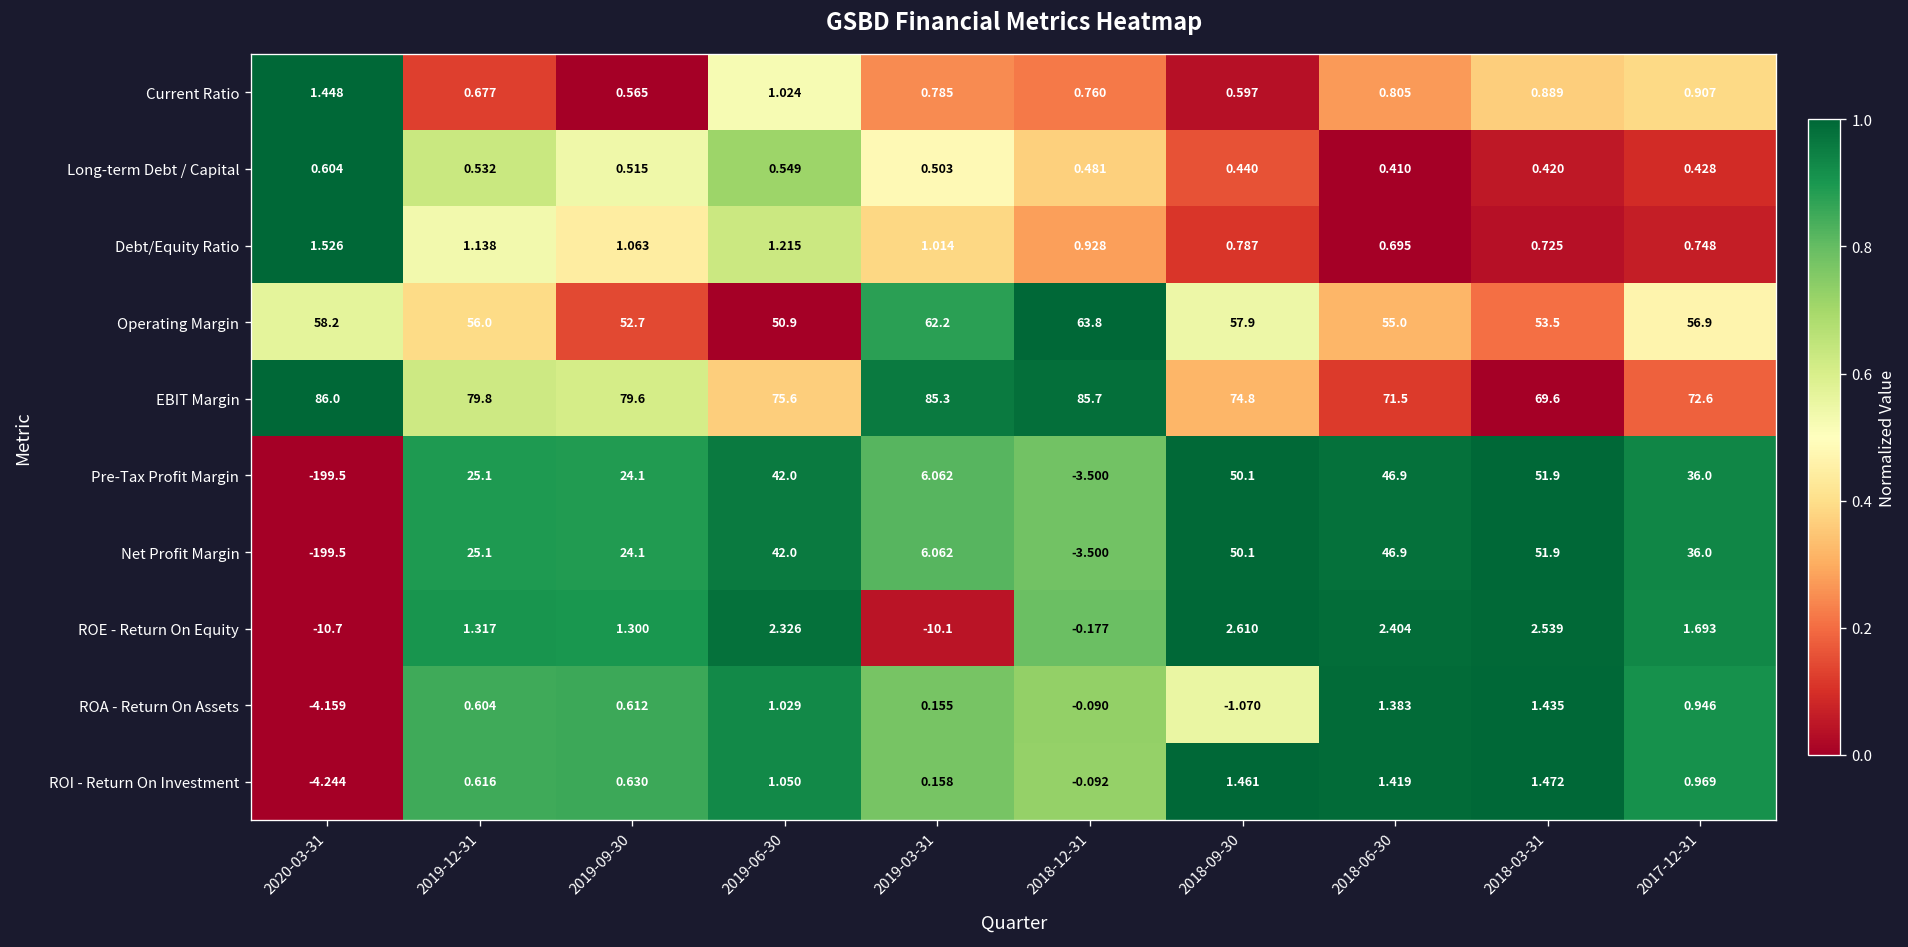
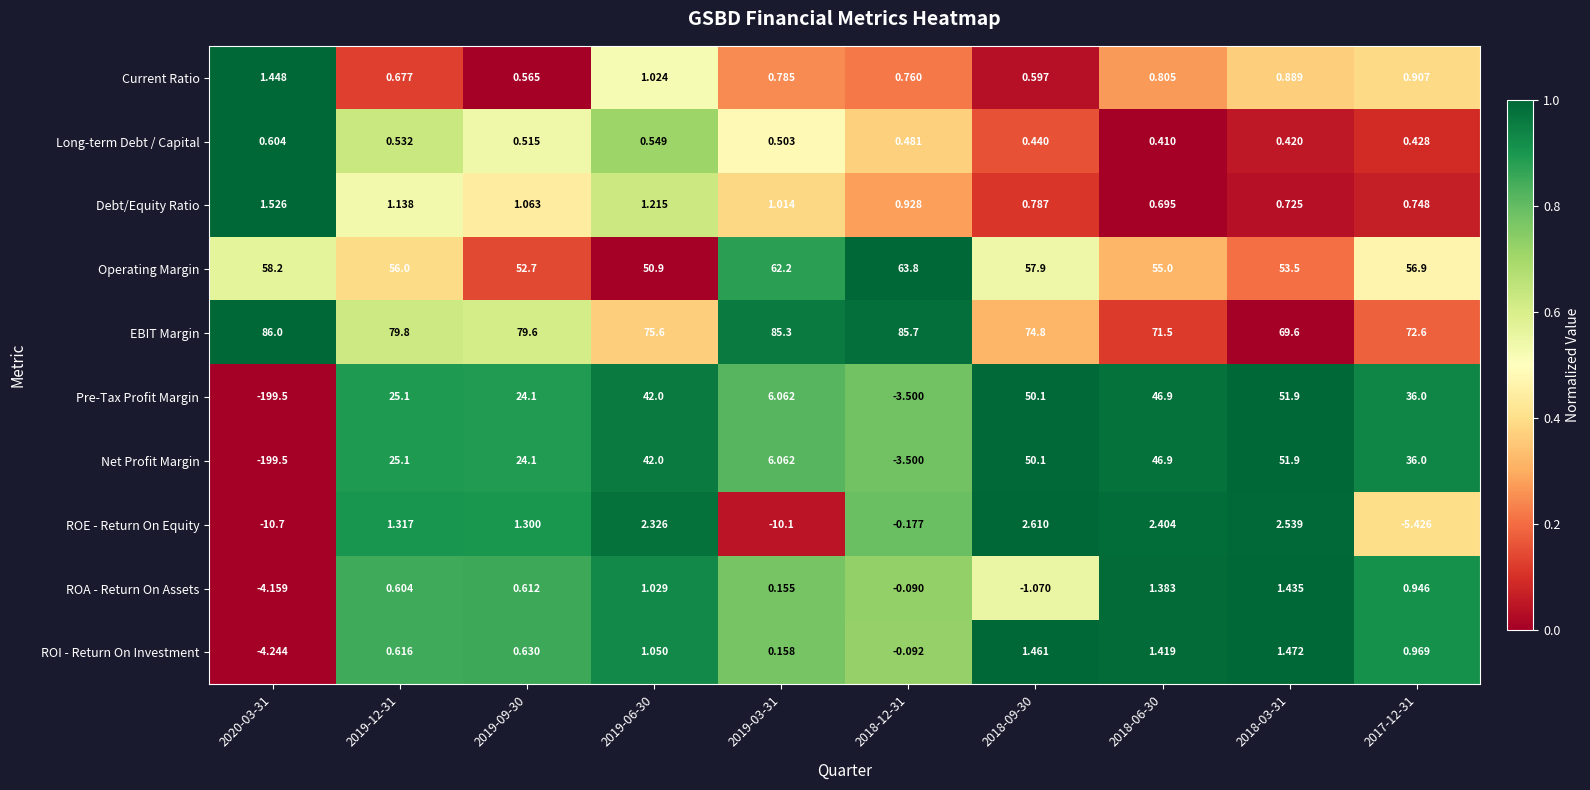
ROE - Return On Equity, 2017-12-31: 1.693 -> -5.426
